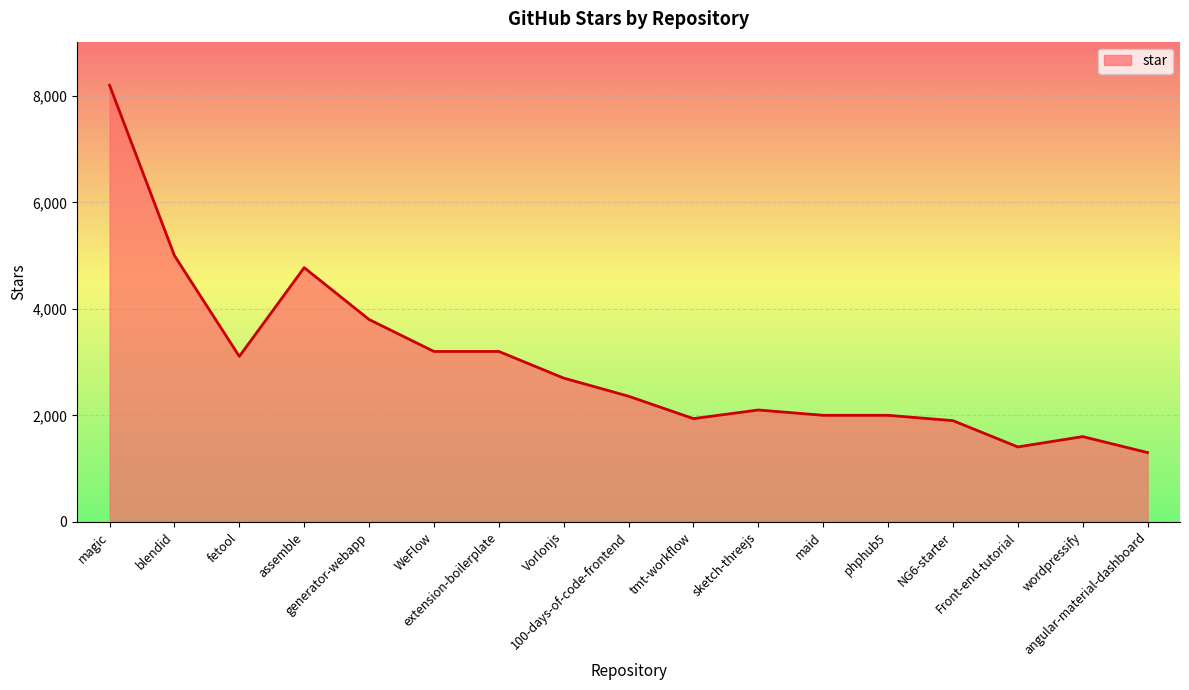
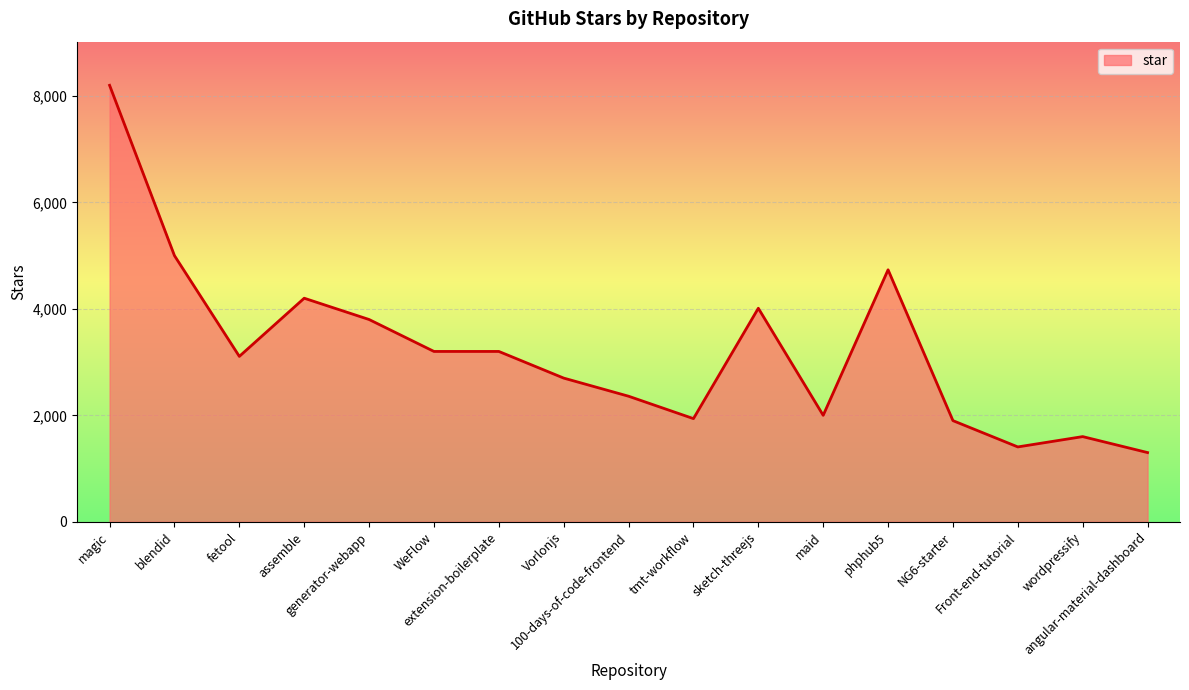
assemble: 4,800 -> 4,200
sketch-threejs: 2,100 -> 4,000
phphub5: 2,000 -> 4,700
